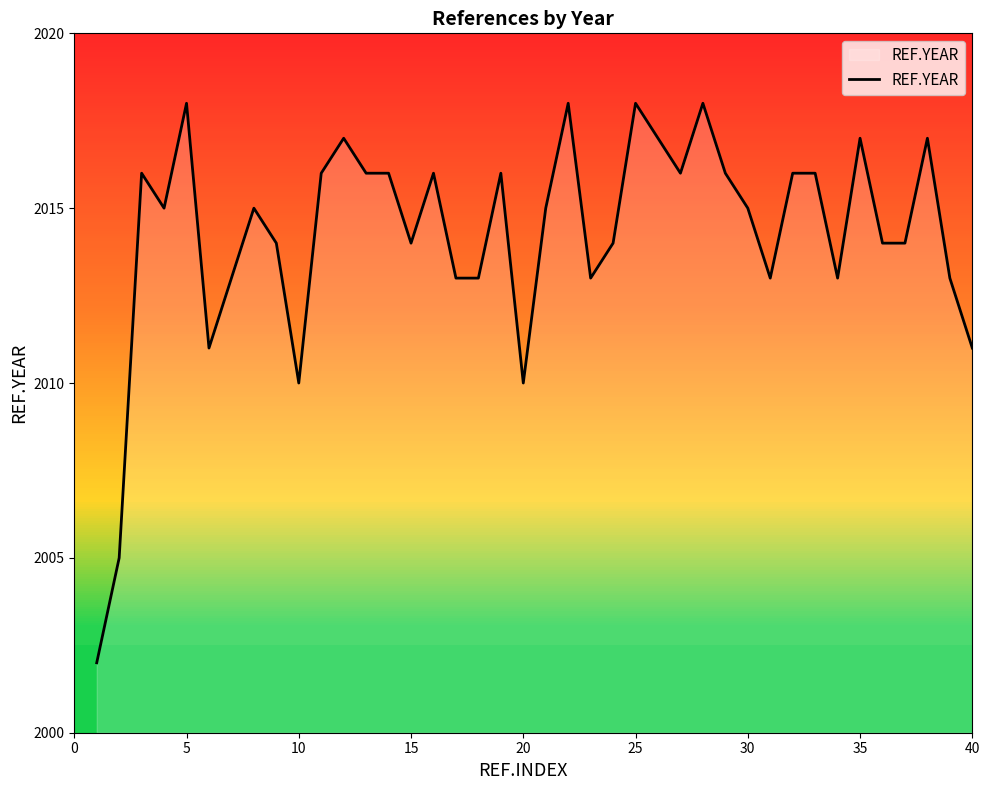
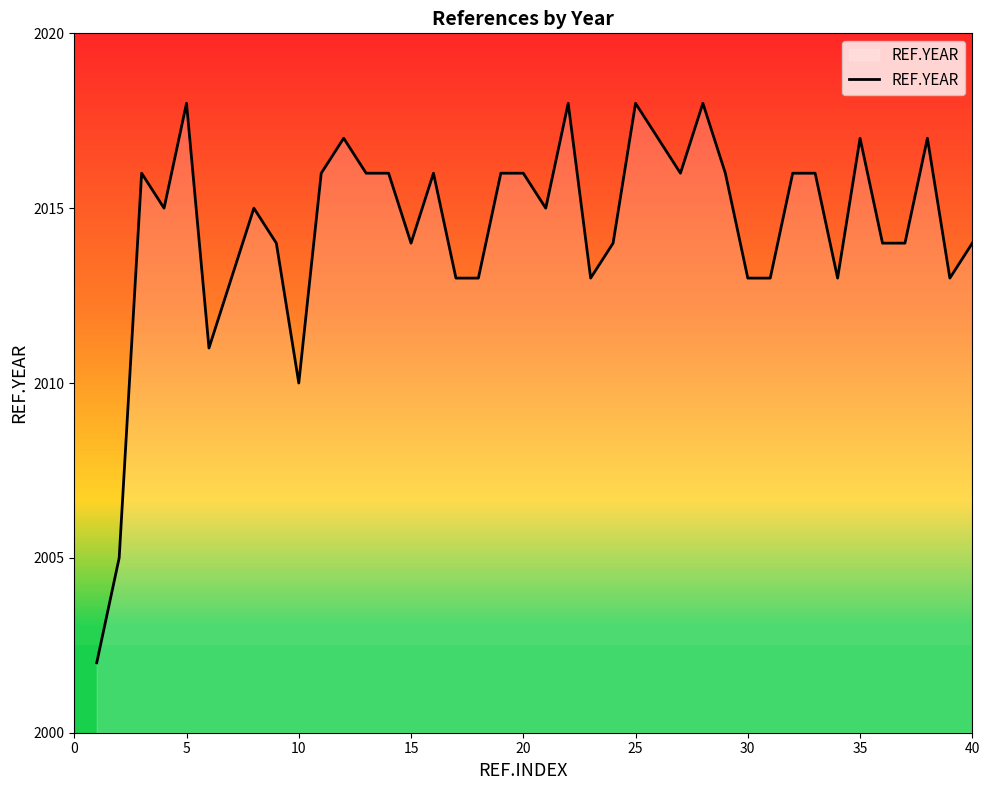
20: 2010 -> 2016
30: 2015 -> 2013
40: 2011 -> 2014
